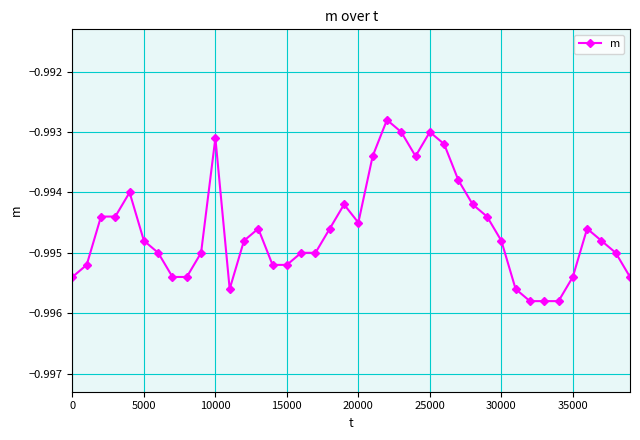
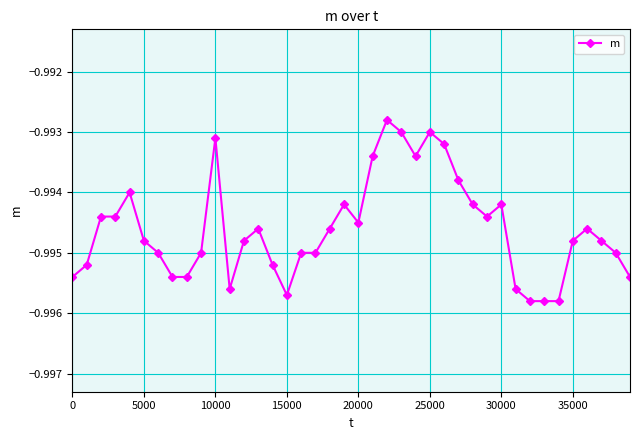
15000: -0.9952 -> -0.9957
30000: -0.9948 -> -0.9942
35000: -0.9954 -> -0.9948
